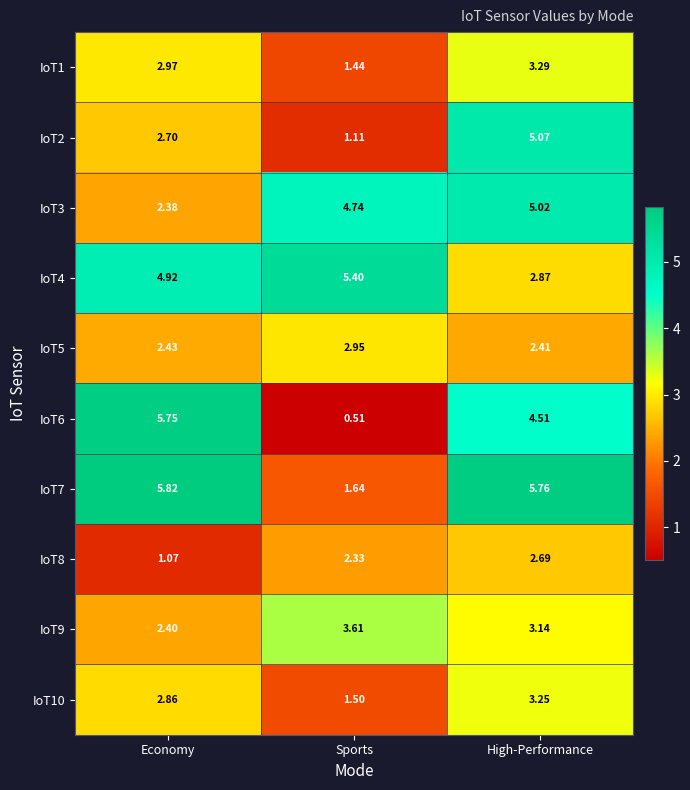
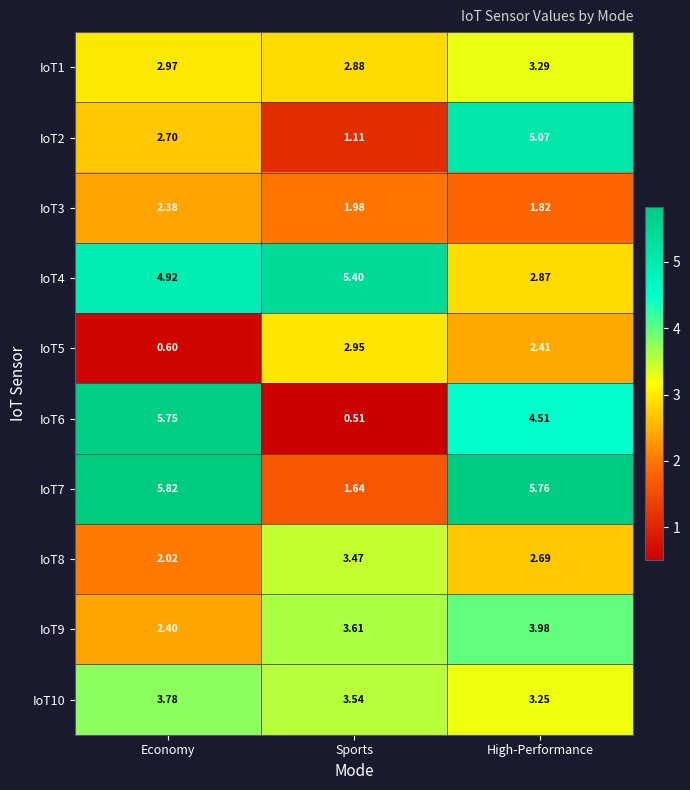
IoT1, Sports: 1.44 -> 2.88
IoT3, Sports: 4.74 -> 1.98
IoT3, High-Performance: 5.02 -> 1.82
IoT5, Economy: 2.43 -> 0.60
IoT8, Economy: 1.07 -> 2.02
IoT8, Sports: 2.33 -> 3.47
IoT9, High-Performance: 3.14 -> 3.98
IoT10, Economy: 2.86 -> 3.78
IoT10, Sports: 1.50 -> 3.54
